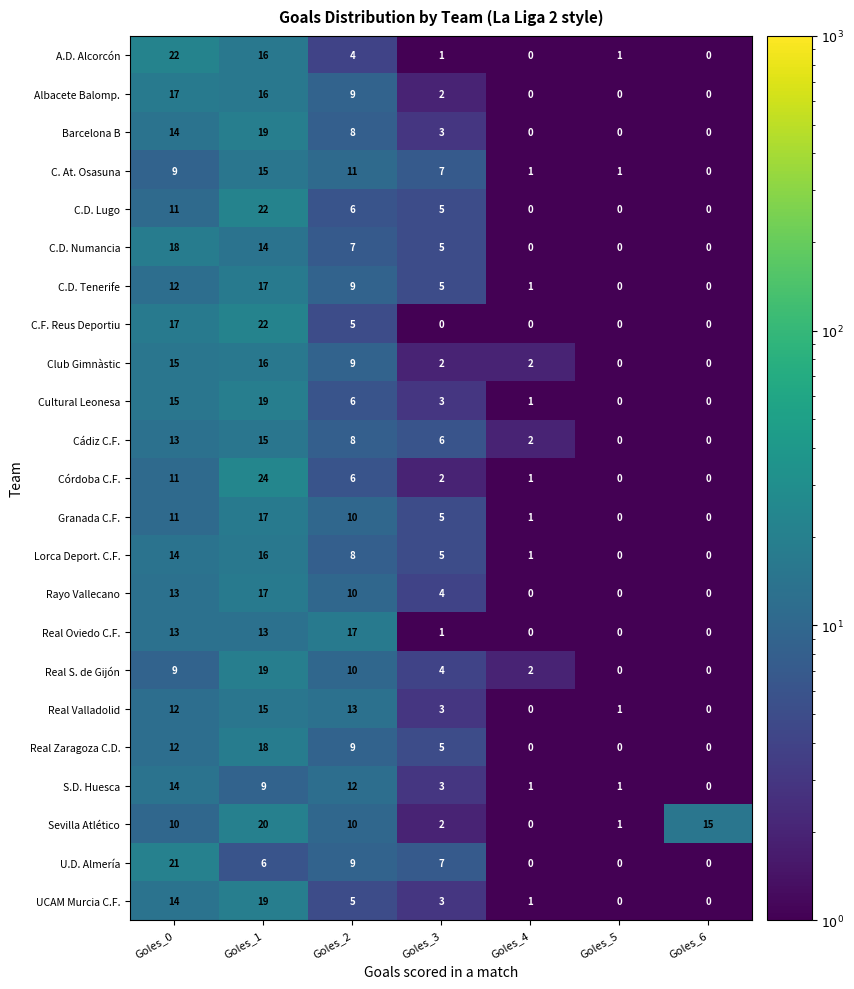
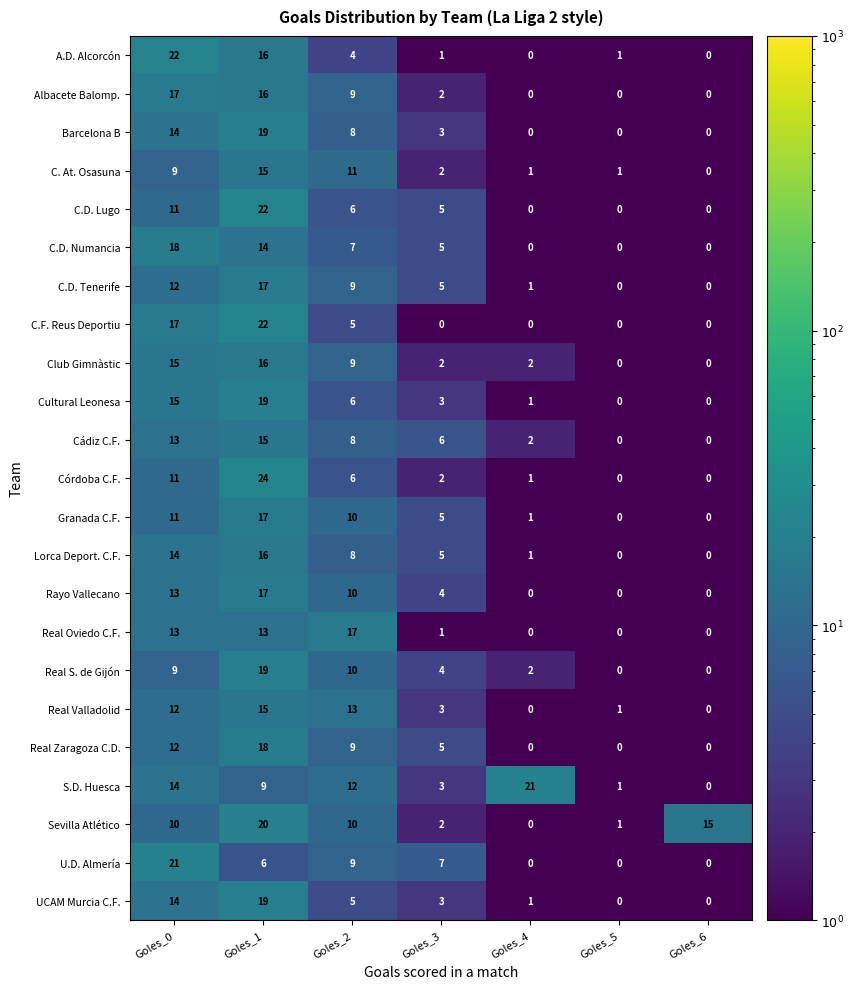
C. At. Osasuna, Goles_3: 7 -> 2
S.D. Huesca, Goles_4: 1 -> 21
